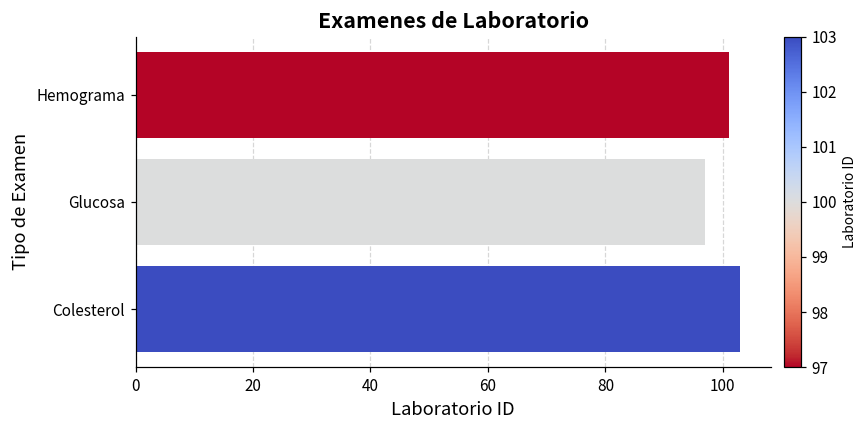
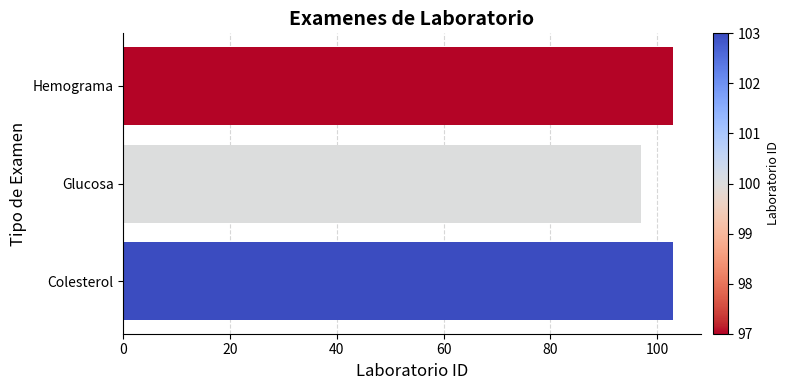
Hemograma: 101 -> 103
